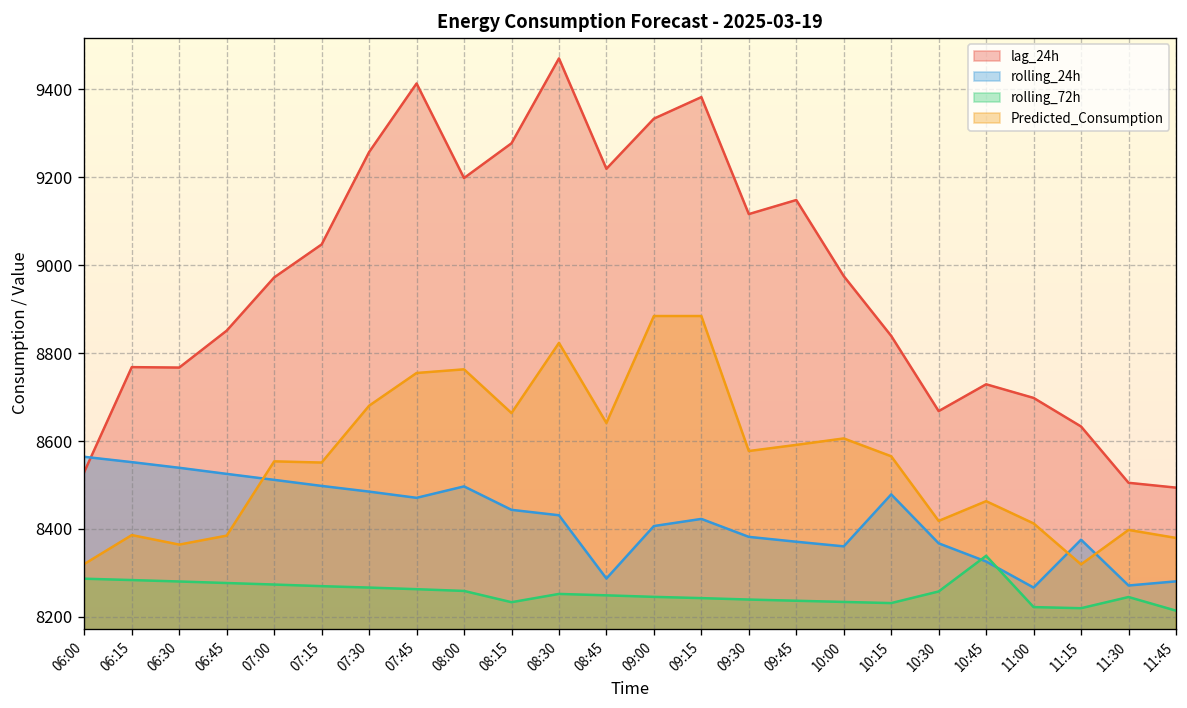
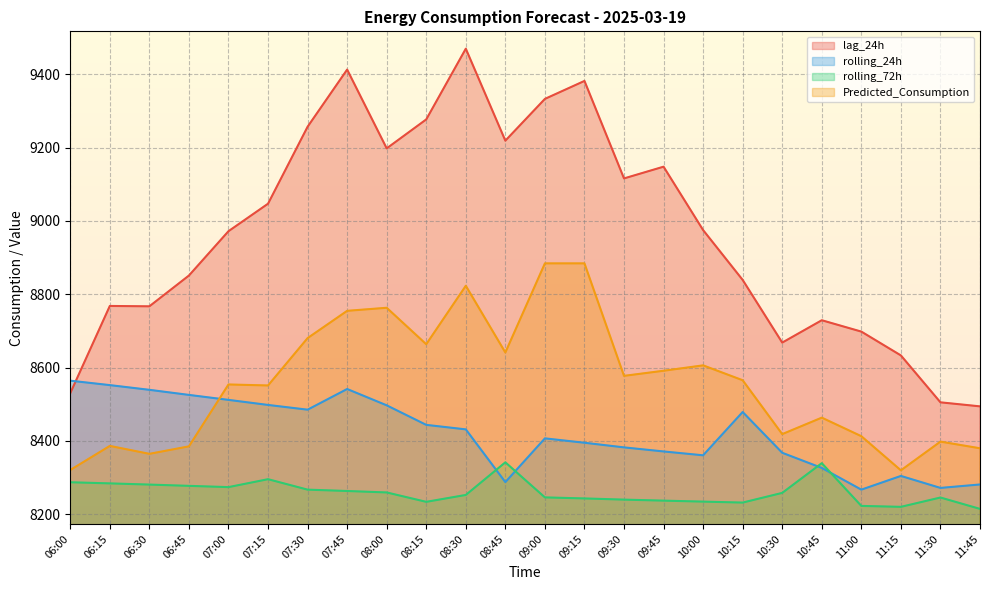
rolling_72h, 07:15: 8270 -> 8300
rolling_24h, 07:45: 8470 -> 8540
rolling_72h, 08:45: 8250 -> 8340
rolling_24h, 09:15: 8420 -> 8390
rolling_24h, 11:15: 8380 -> 8300
